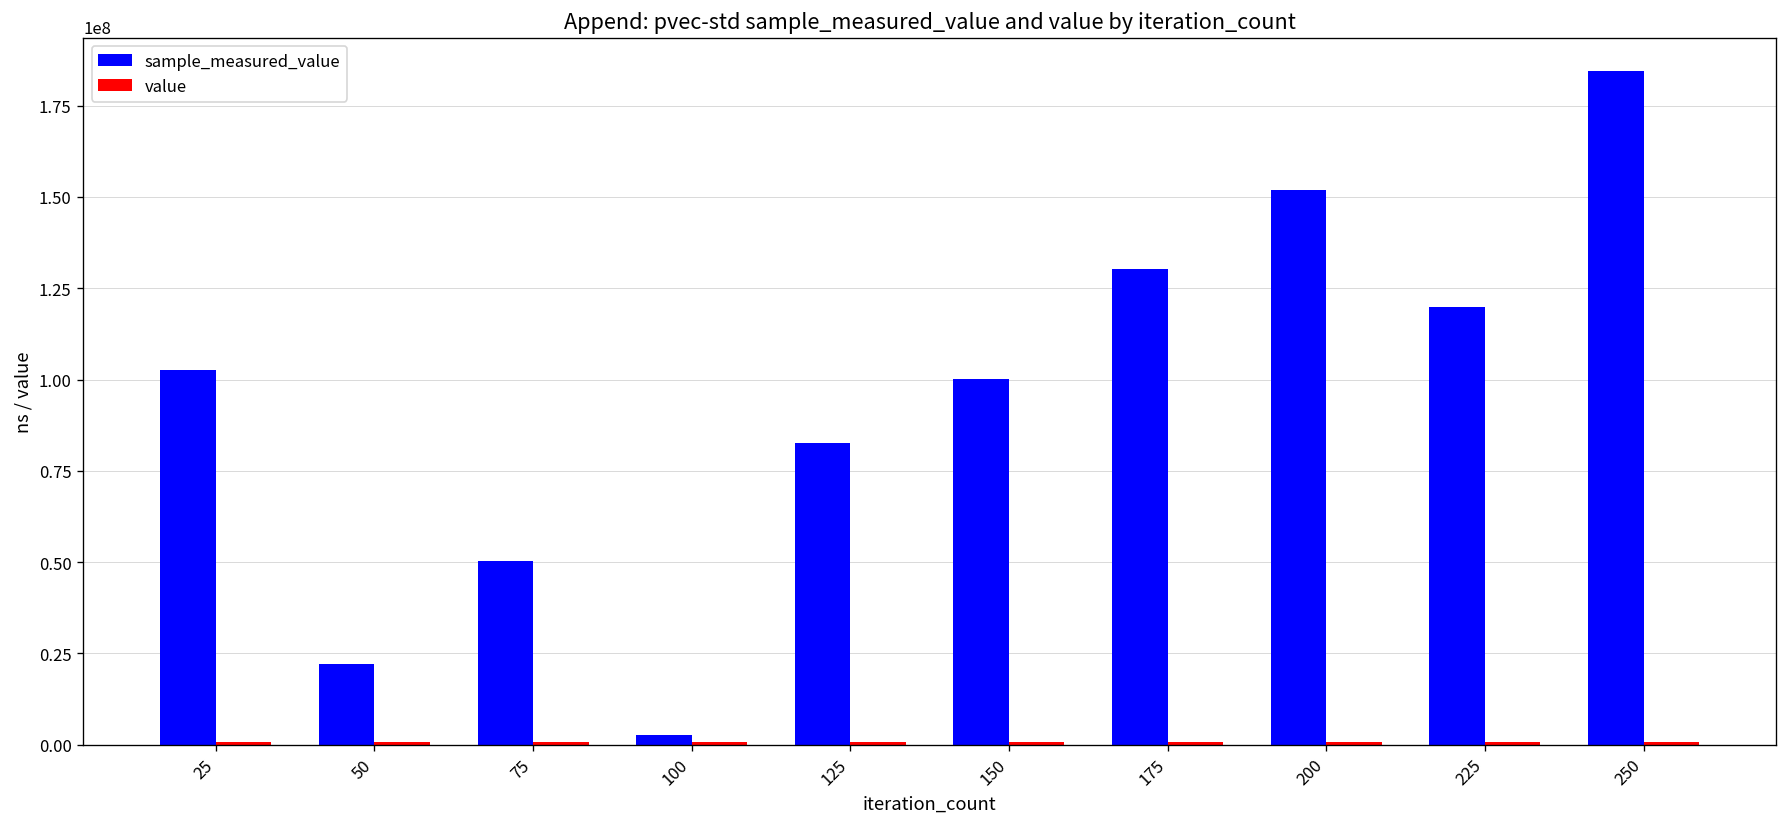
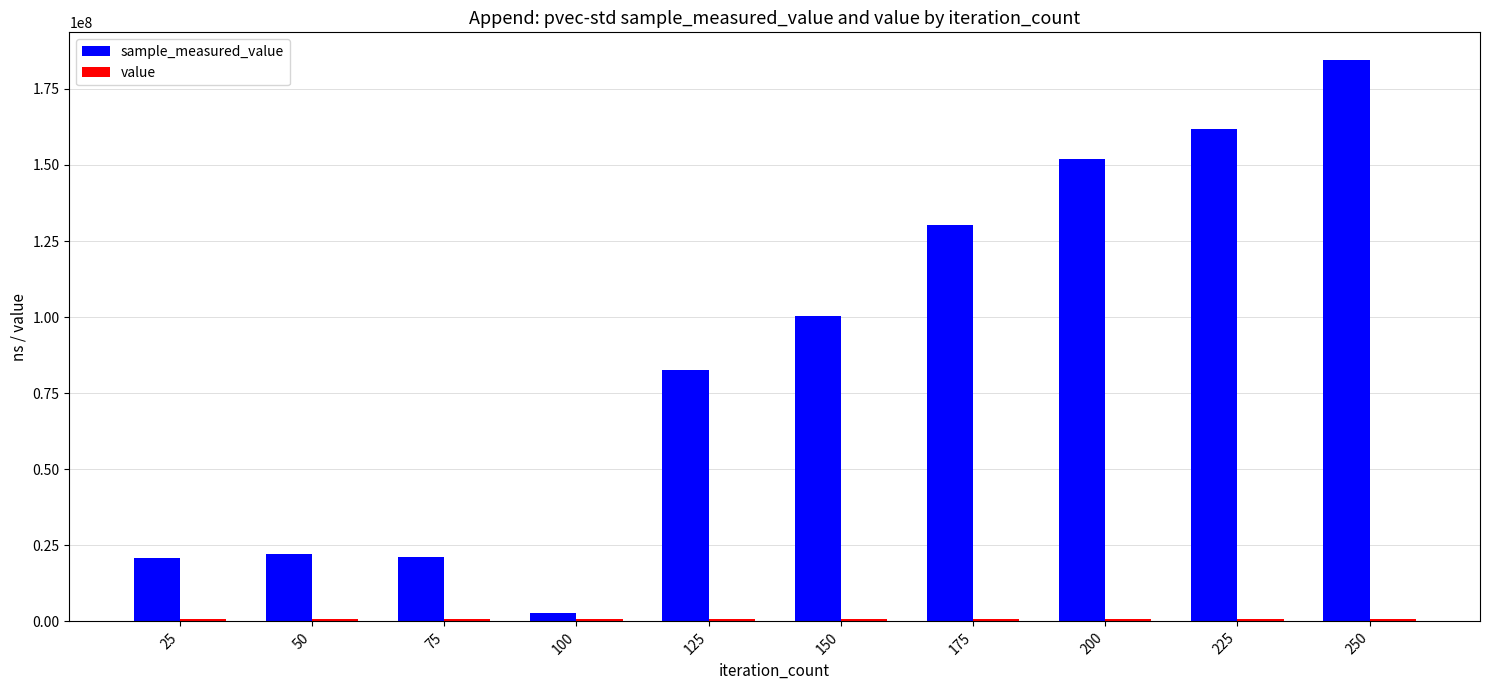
sample_measured_value, 25: 103000000 -> 21000000
sample_measured_value, 75: 50000000 -> 21000000
sample_measured_value, 225: 120000000 -> 162000000
